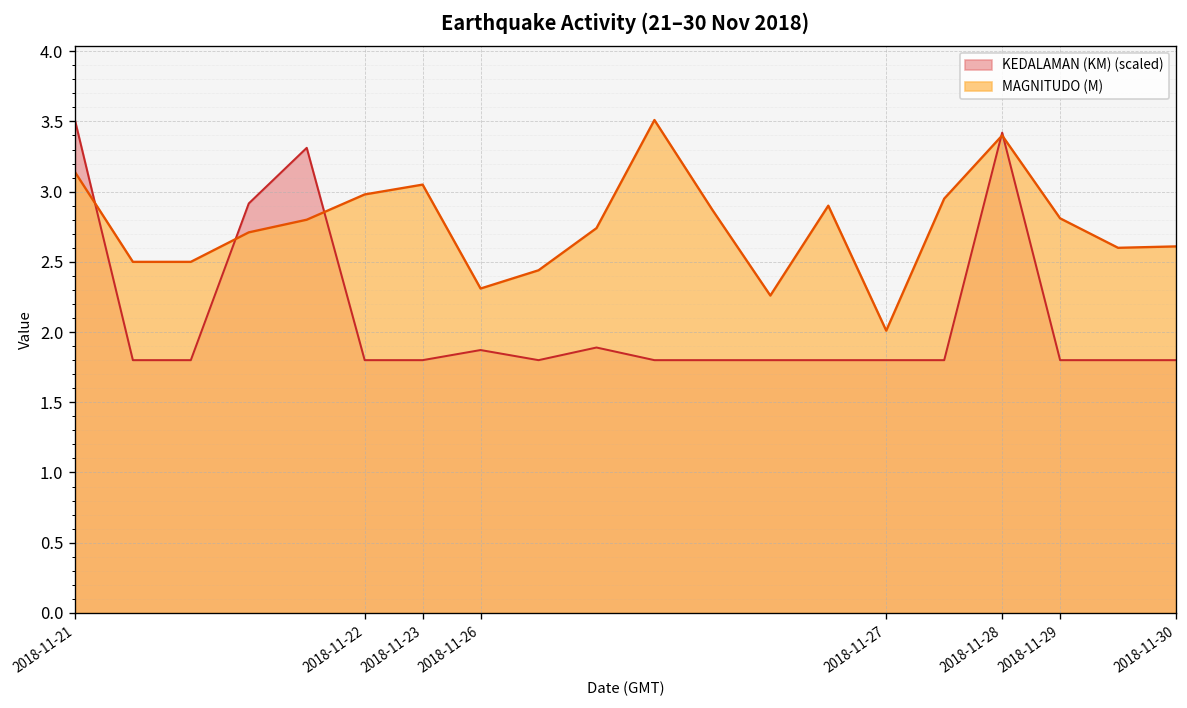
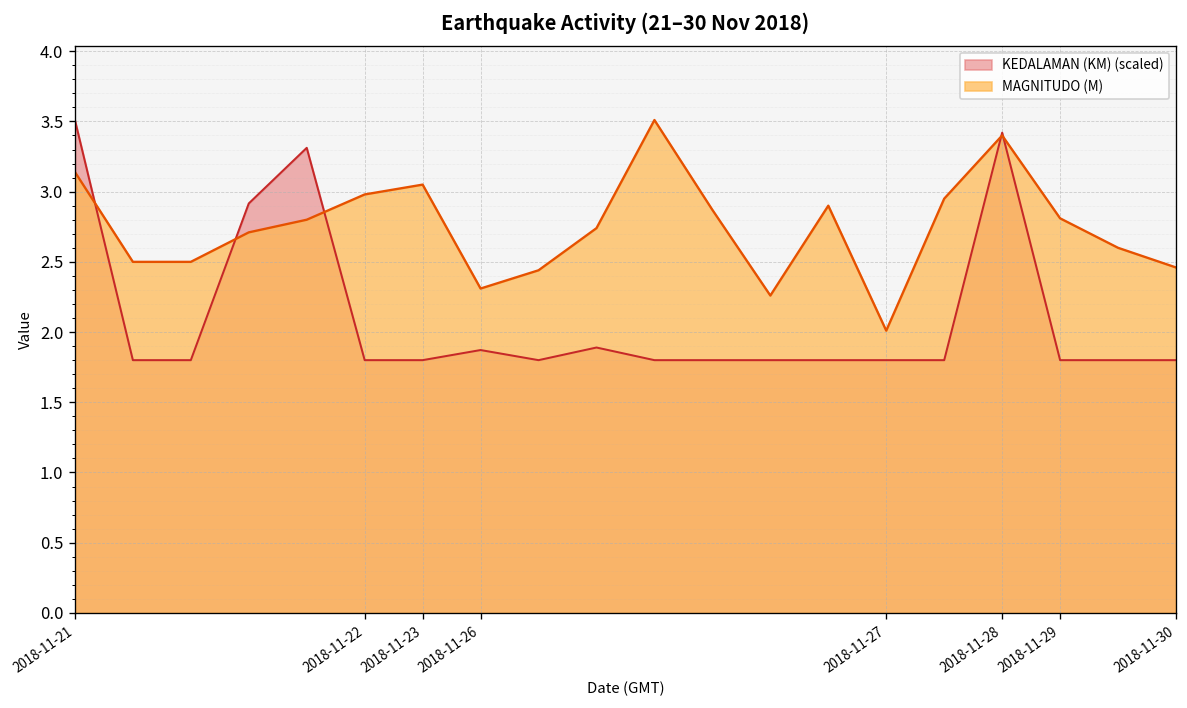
MAGNITUDO (M), 2018-11-30: 2.61 -> 2.46
